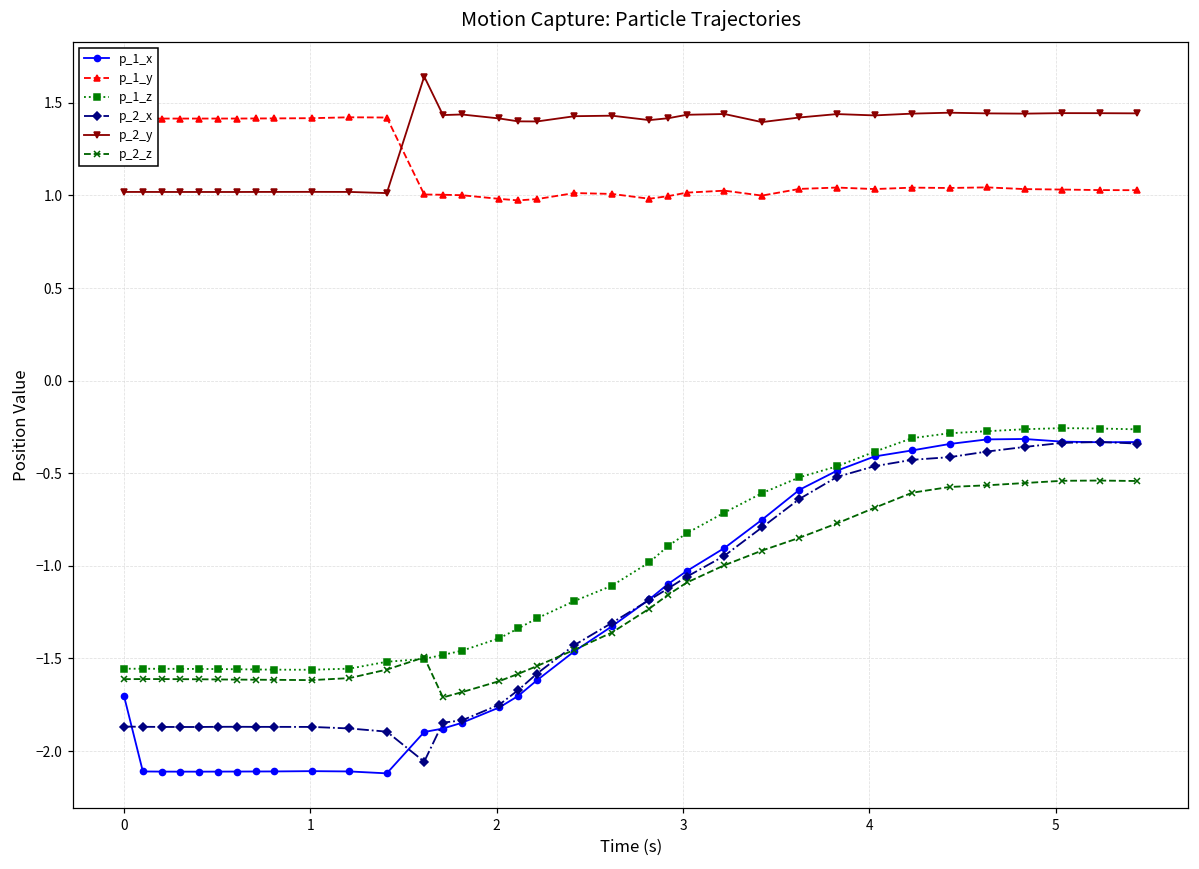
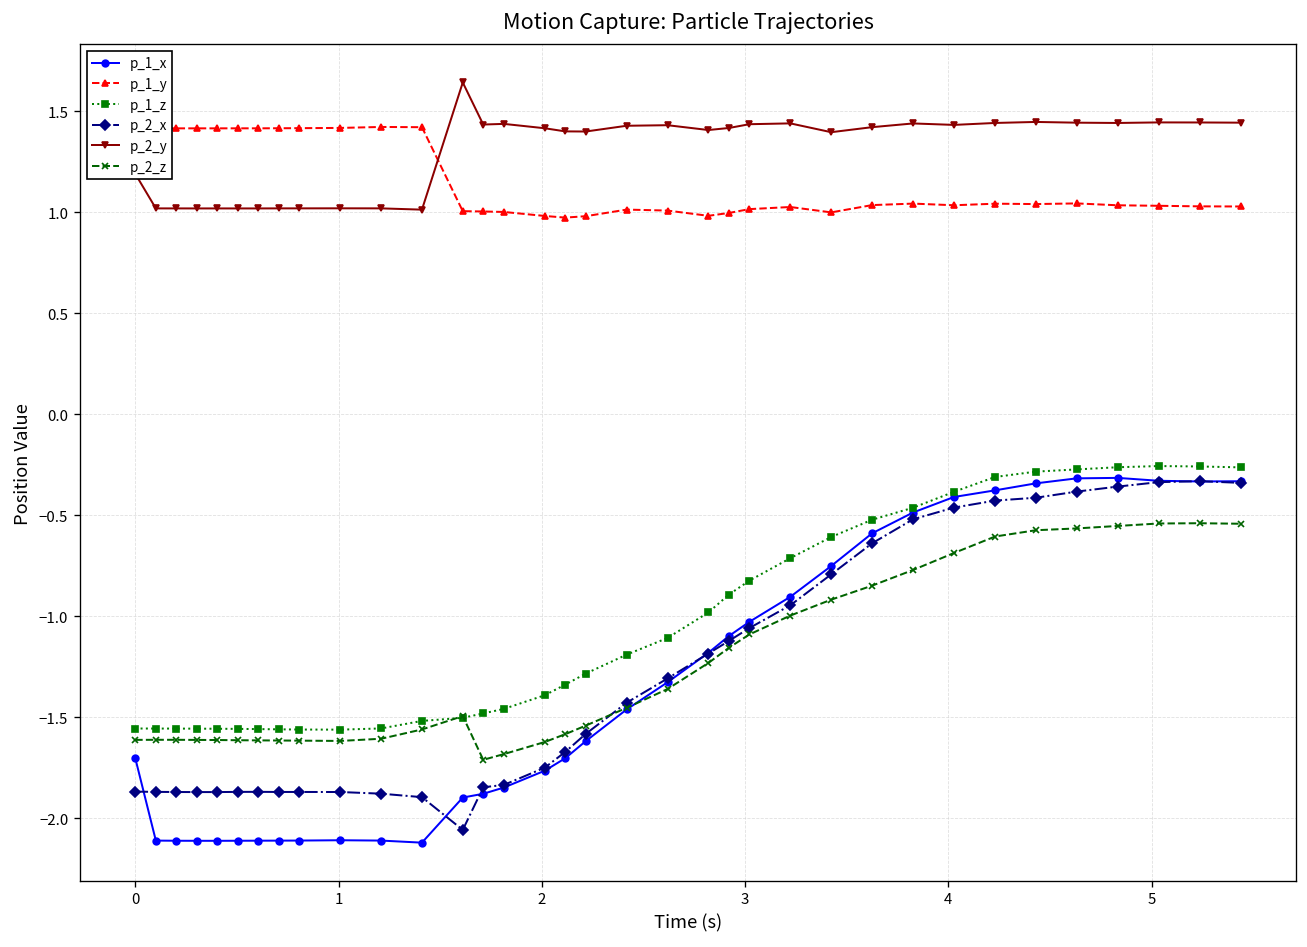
p_2_y, 0: 1.02 -> 1.19
